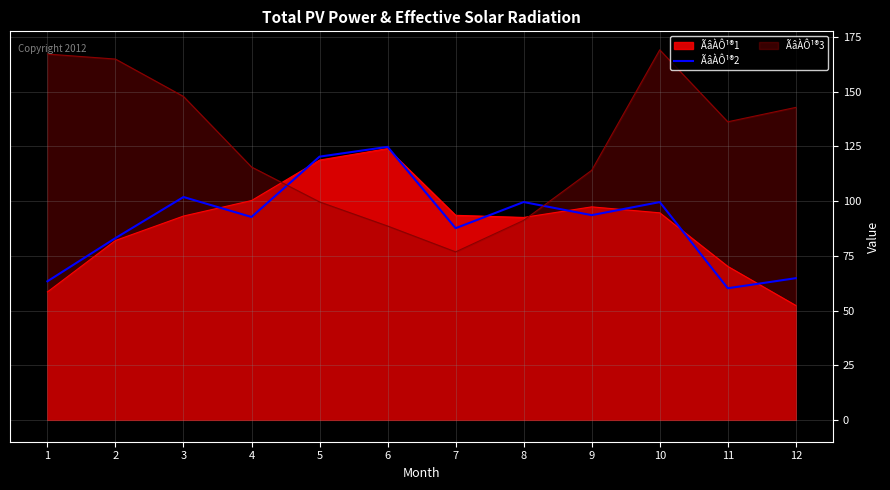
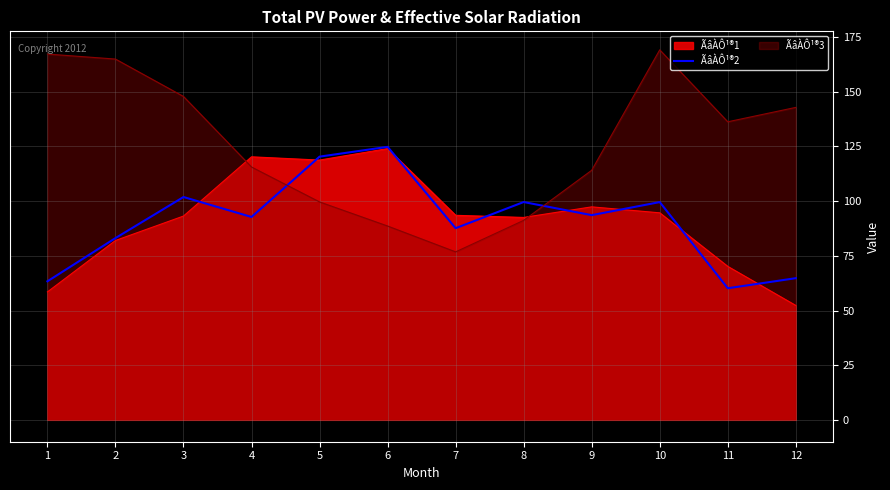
ÃâÀÔ¹®1, 4: 100 -> 120
